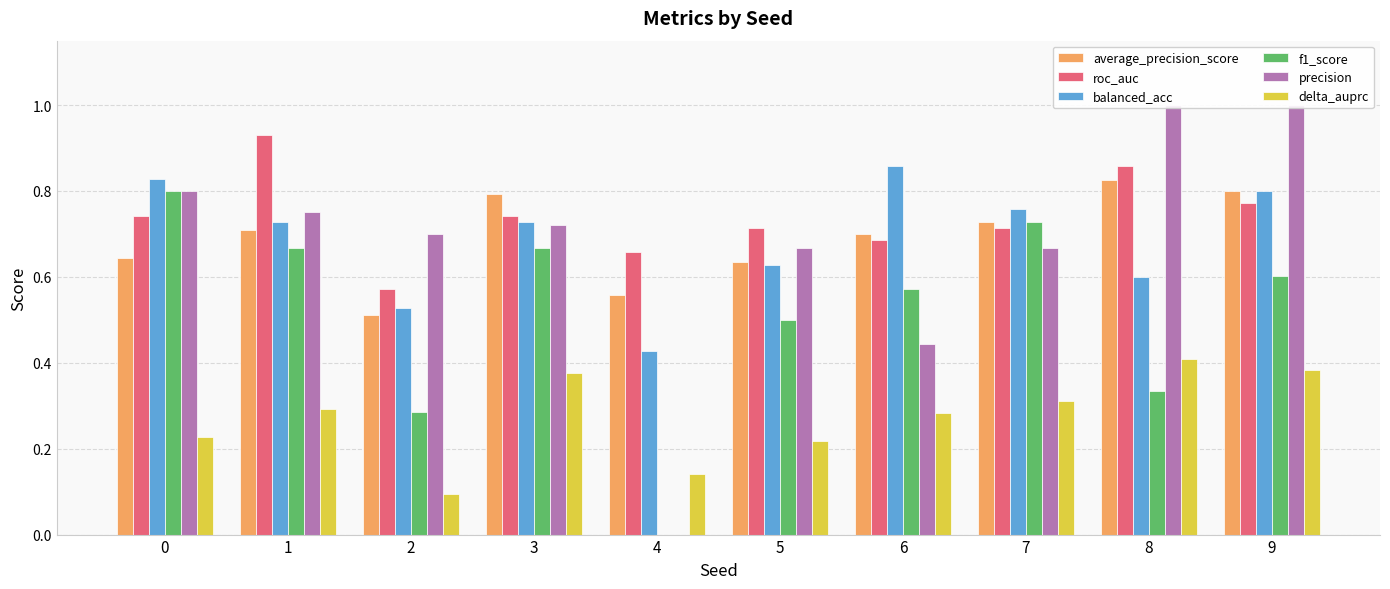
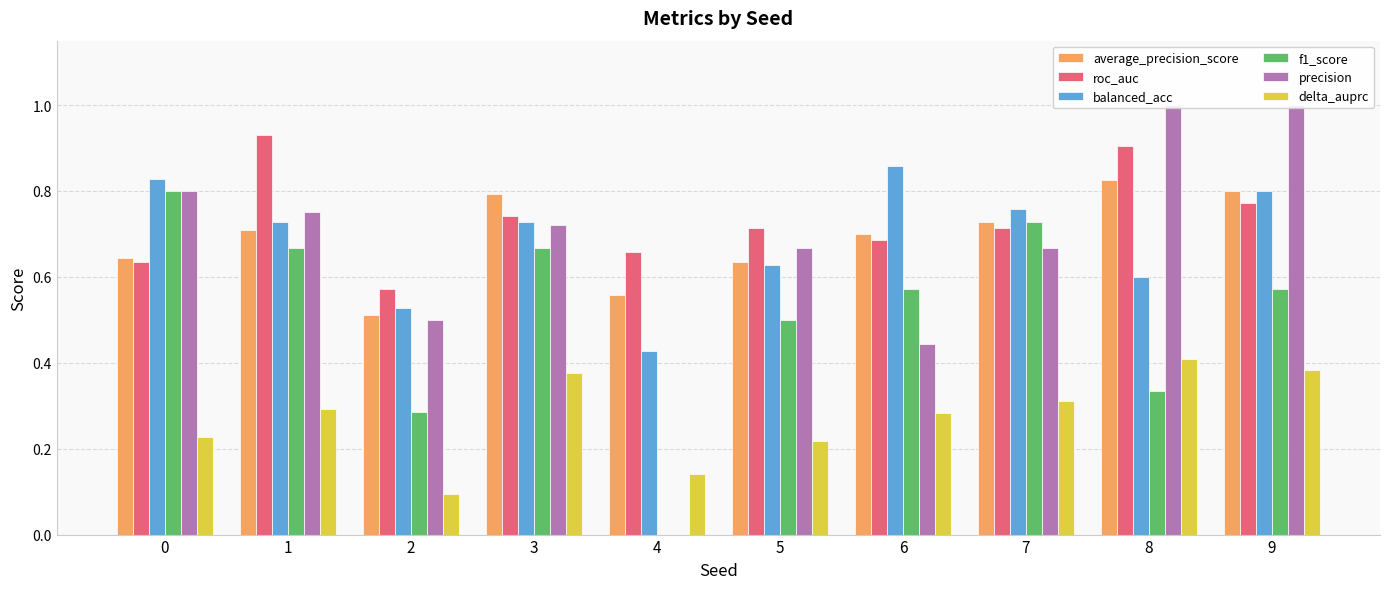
roc_auc, 0: 0.74 -> 0.63
precision, 2: 0.7 -> 0.5
roc_auc, 8: 0.86 -> 0.90
f1_score, 9: 0.60 -> 0.57
